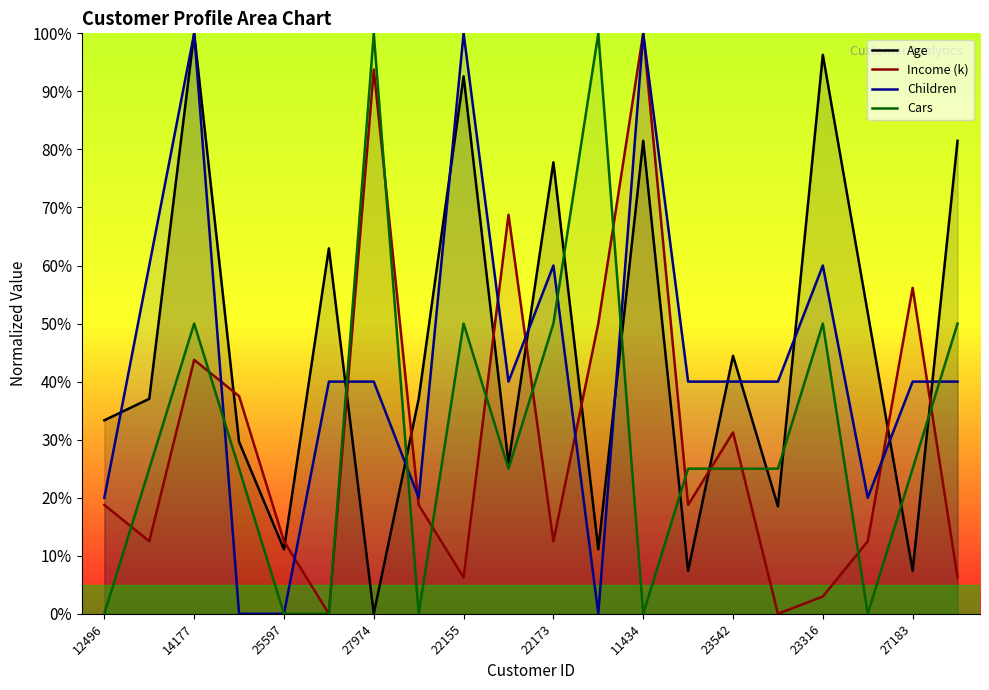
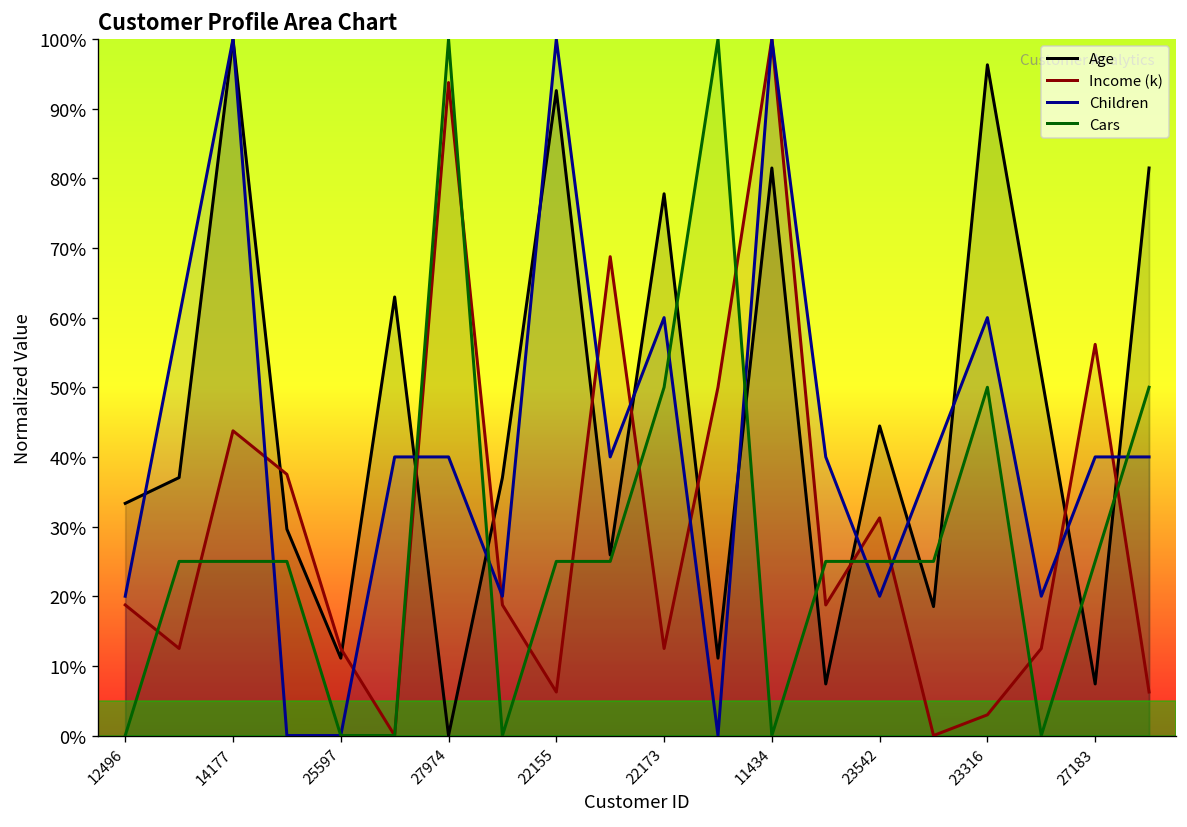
Cars, 14177: 50% -> 25%
Cars, 22155: 50% -> 25%
Children, 23542: 40% -> 20%
